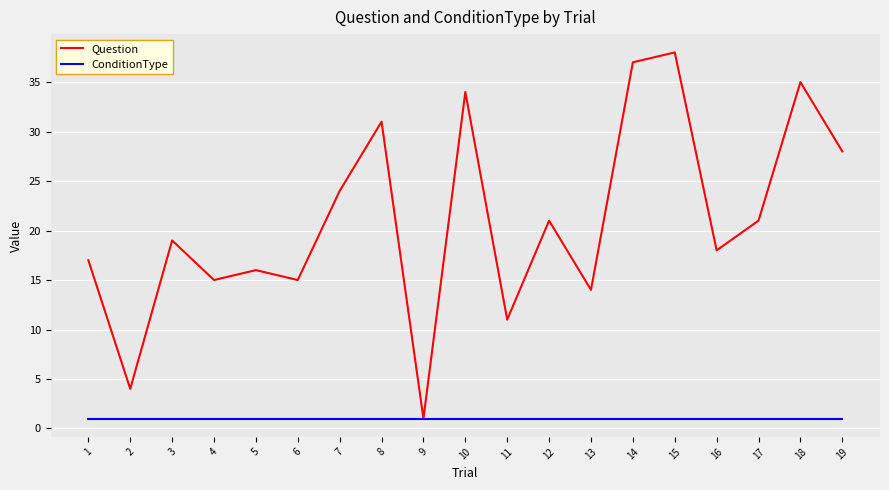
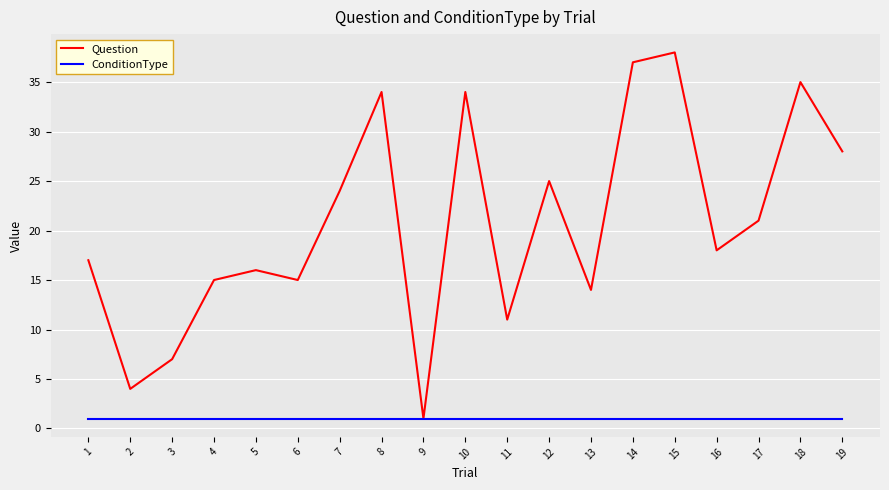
Question, 3: 19 -> 7
Question, 8: 31 -> 34
Question, 12: 21 -> 25
